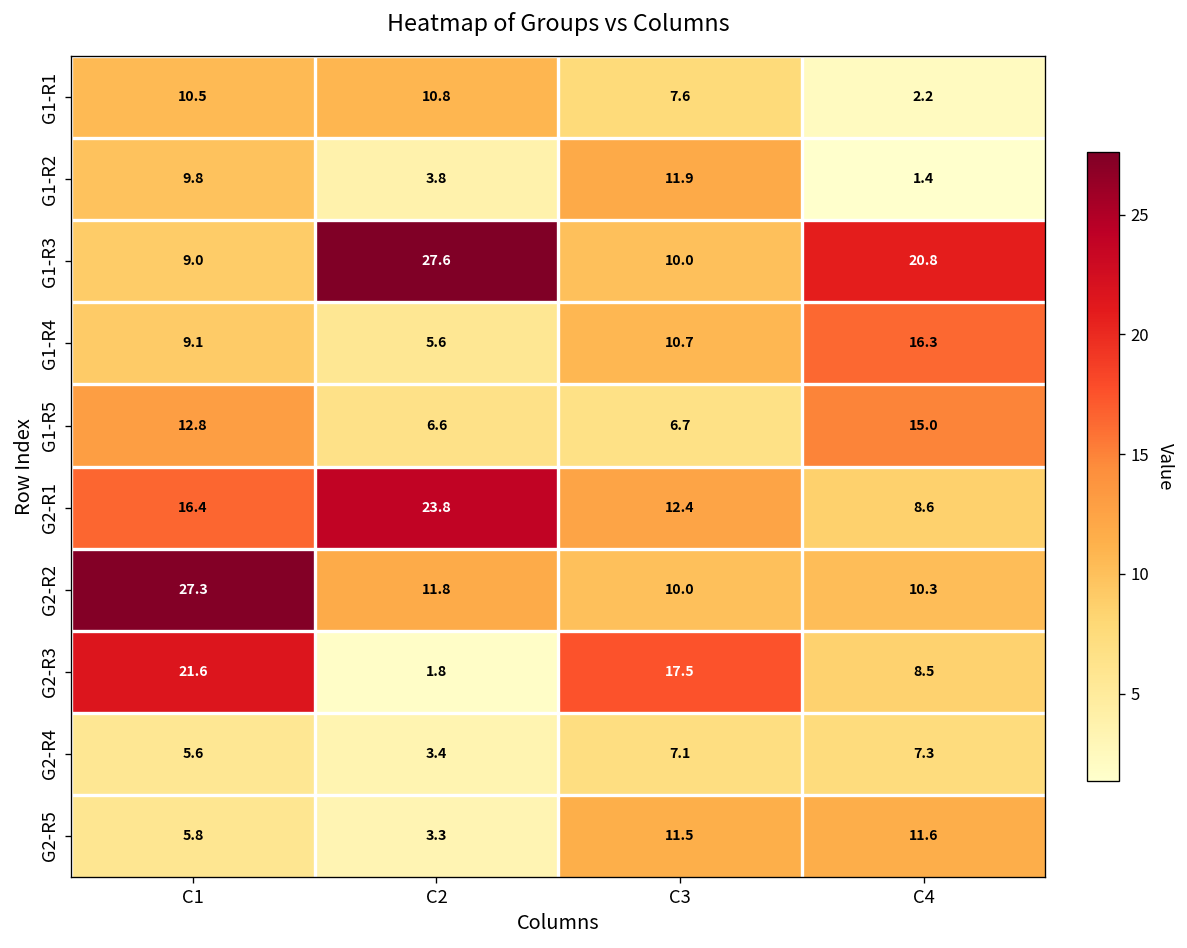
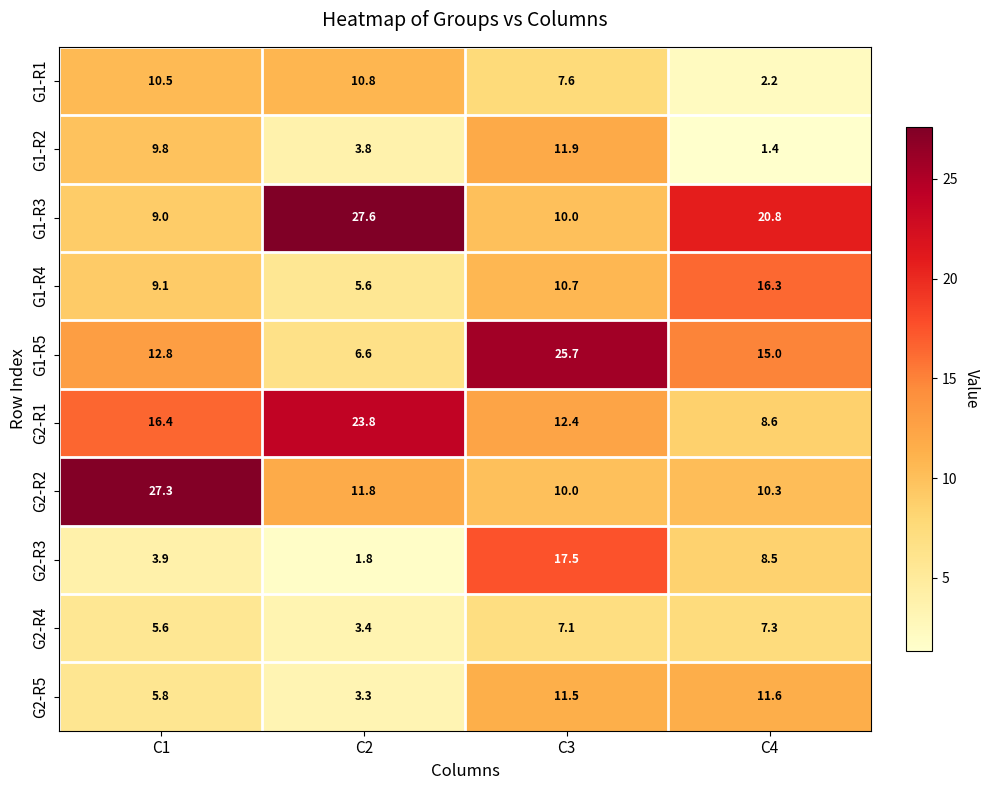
G1-R5, C3: 6.7 -> 25.7
G2-R3, C1: 21.6 -> 3.9
